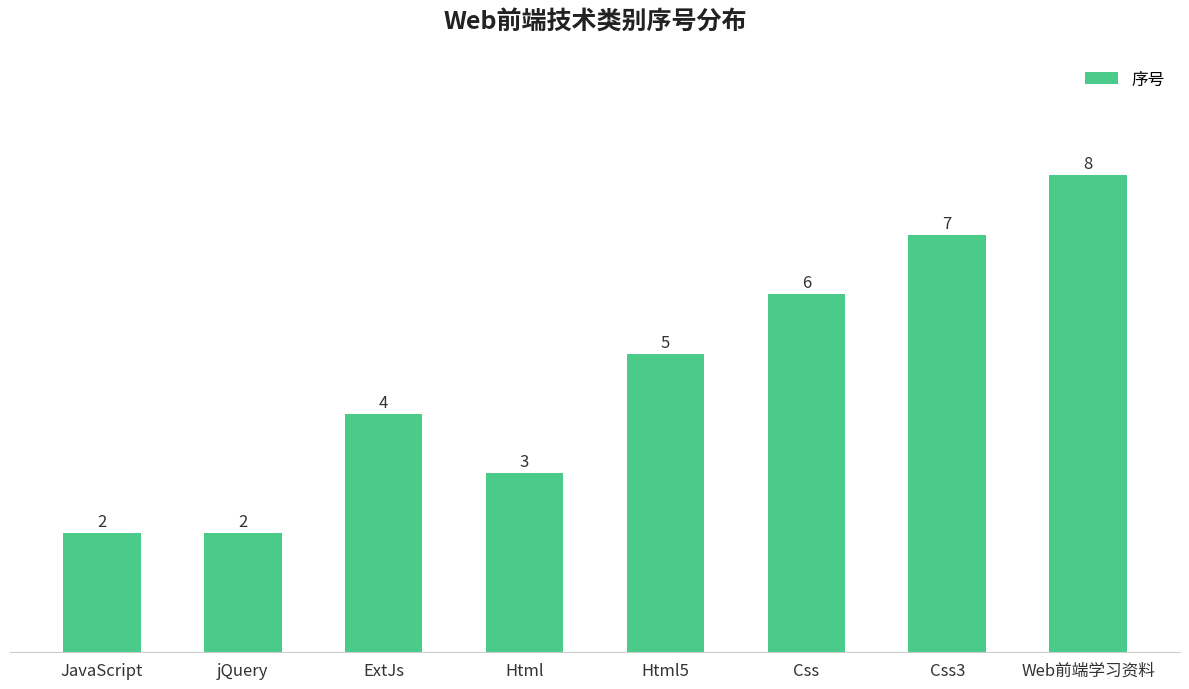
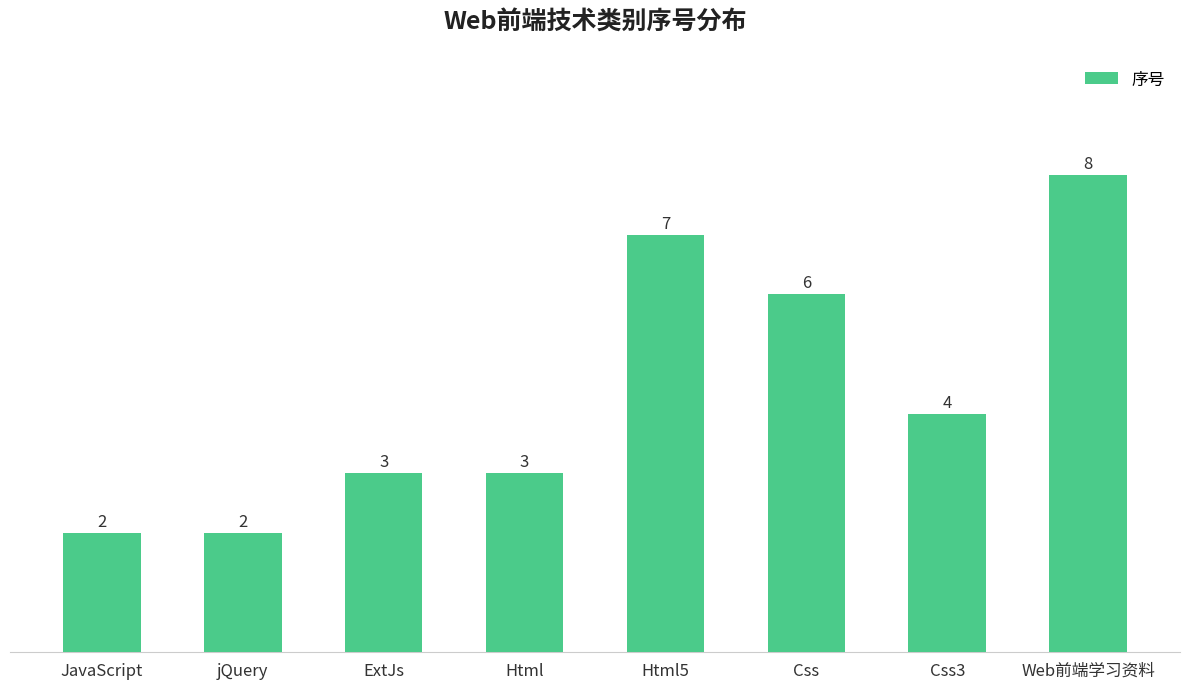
ExtJs: 4 -> 3
Html5: 5 -> 7
Css3: 7 -> 4
